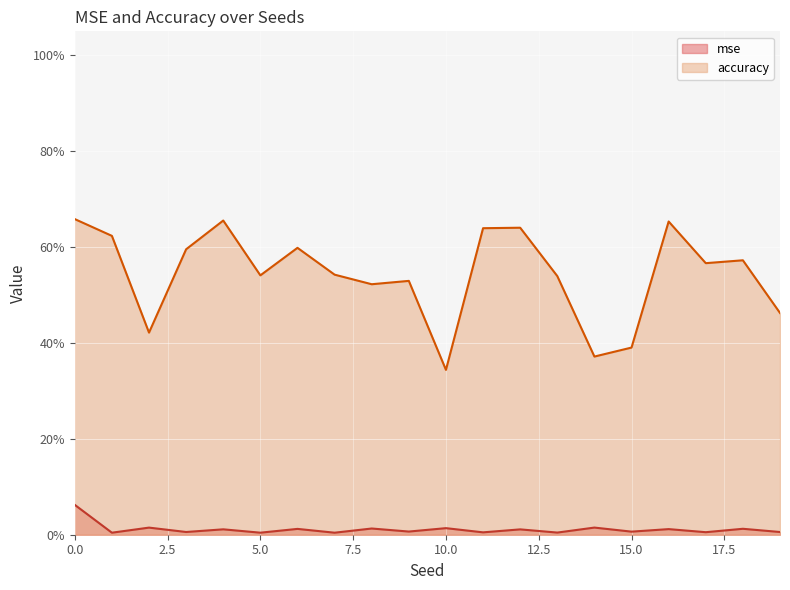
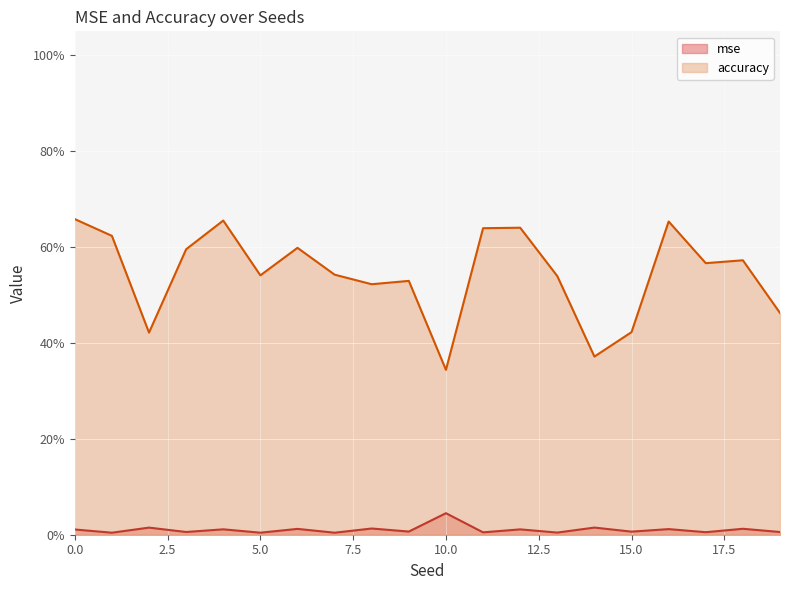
mse, 0.0: 6% -> 1%
mse, 10.0: 1% -> 4%
accuracy, 15.0: 39% -> 42%
